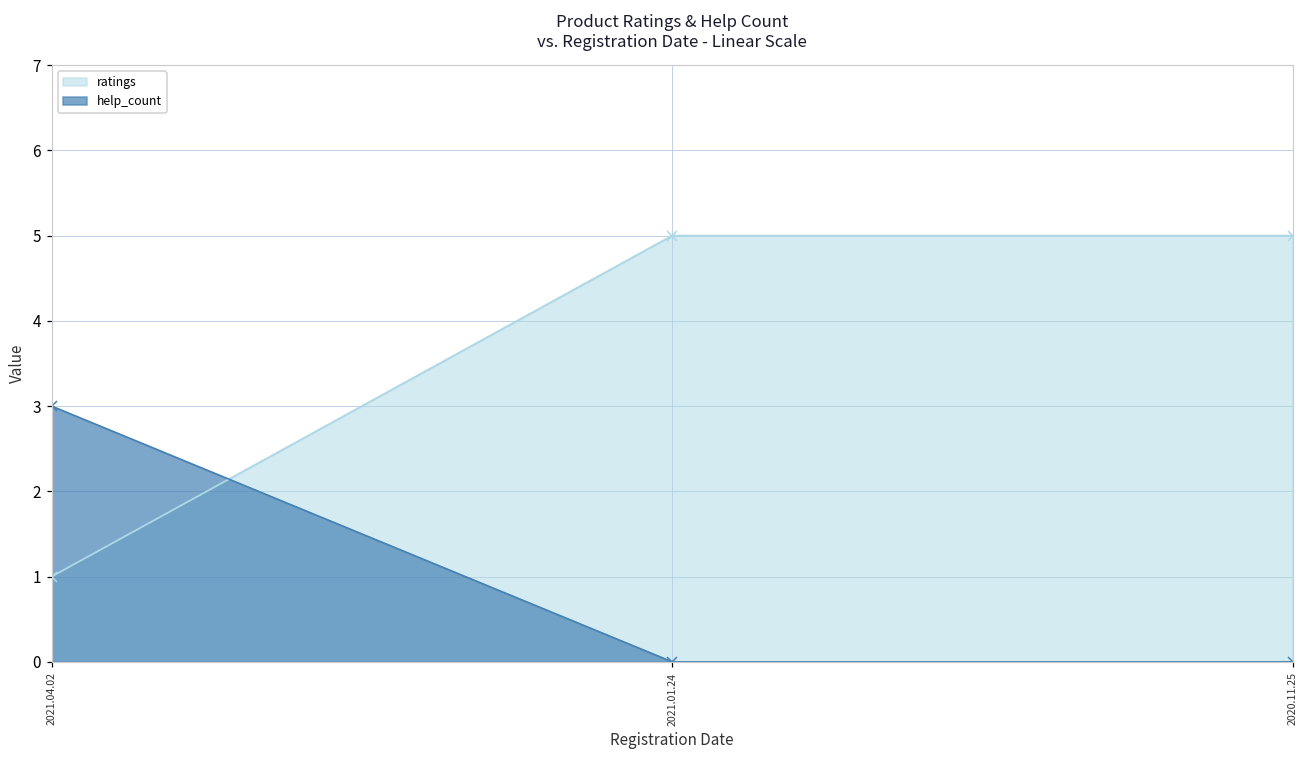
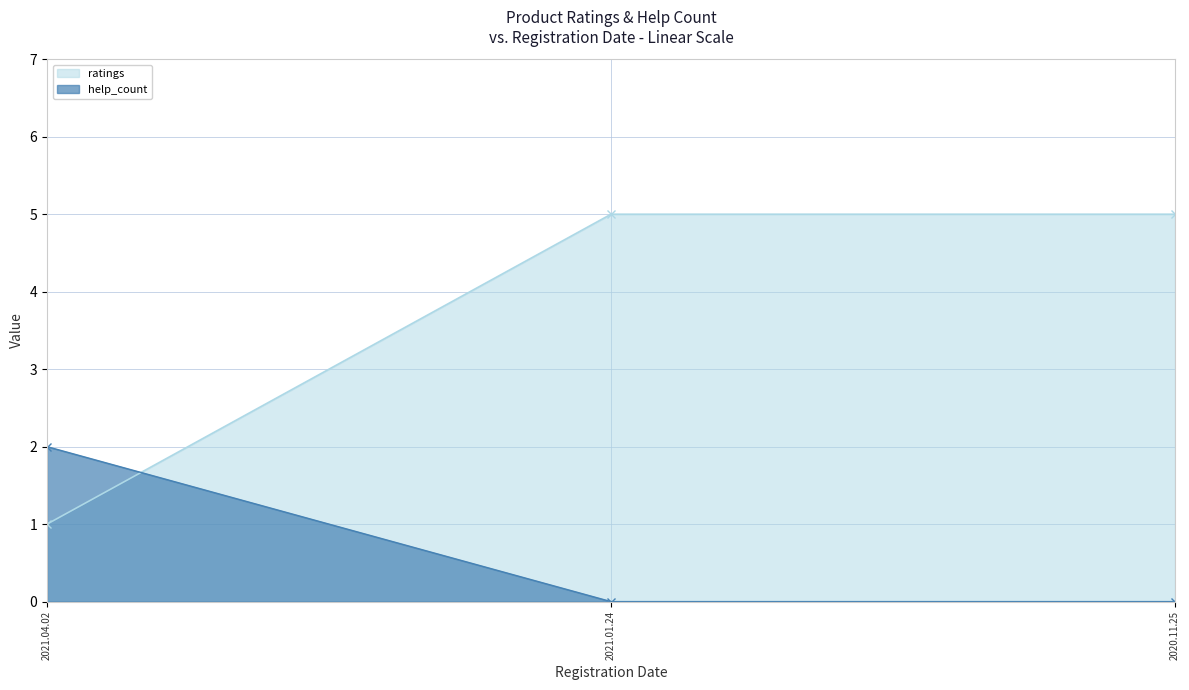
help_count, 2021.04.02: 3 -> 2
